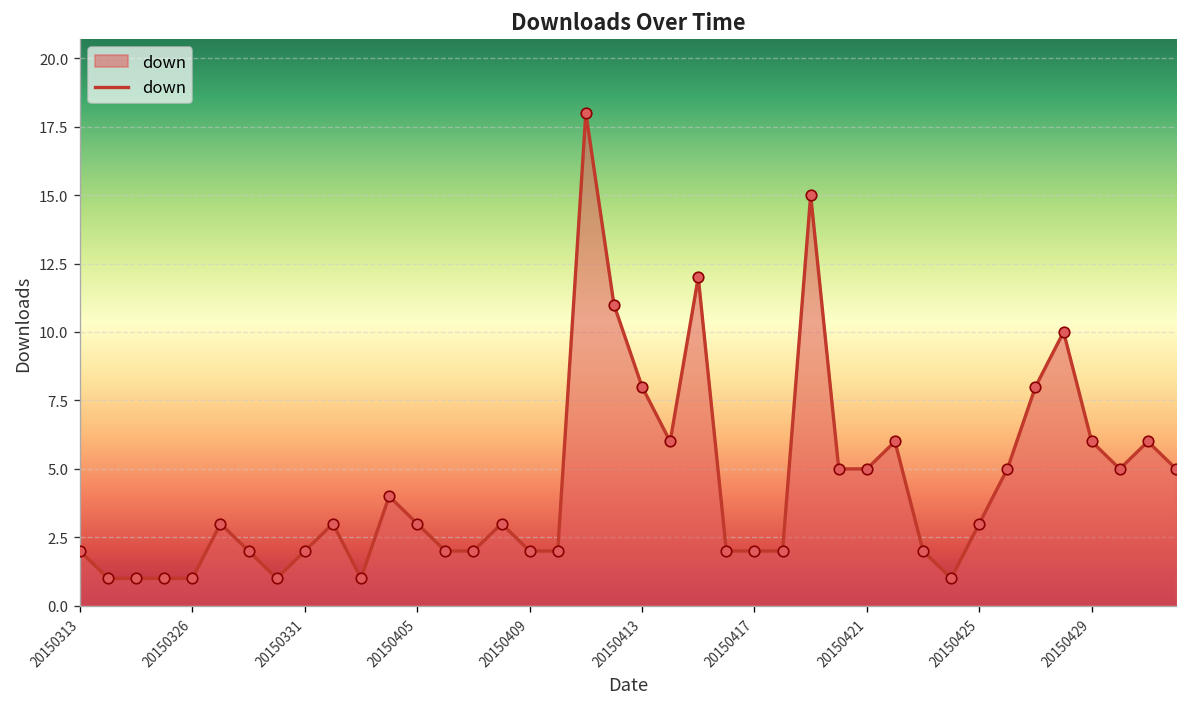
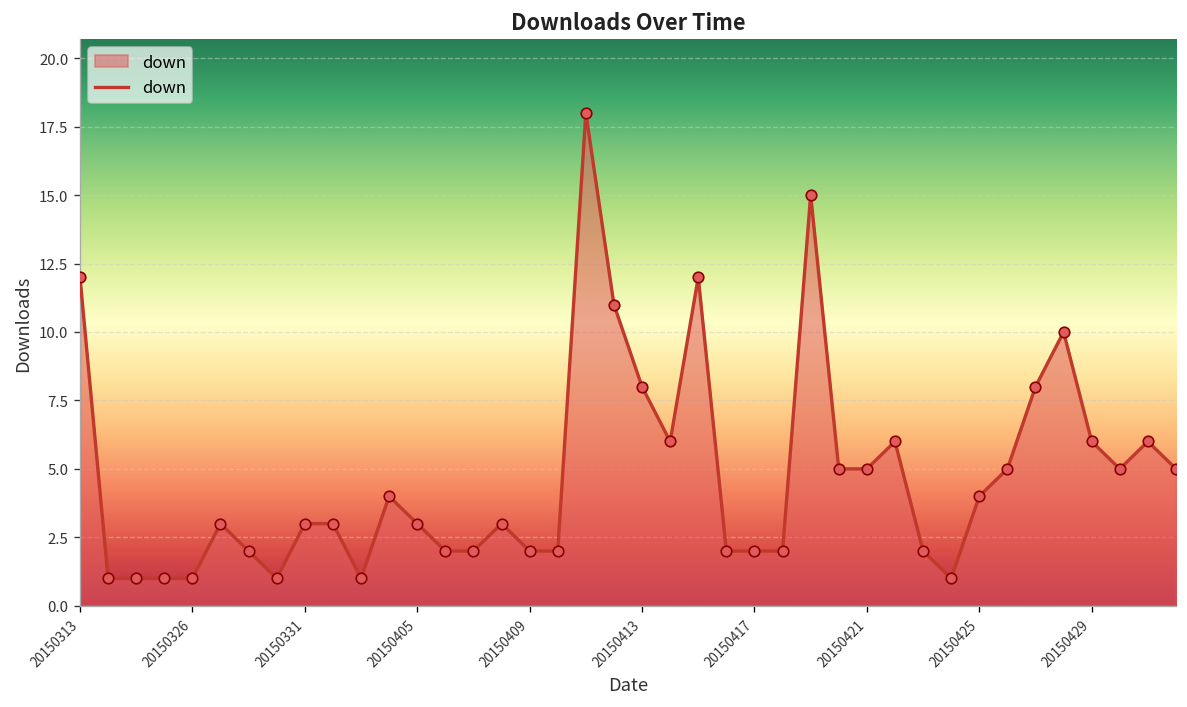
20150313: 2 -> 12
20150331: 2 -> 3
20150425: 3 -> 4
